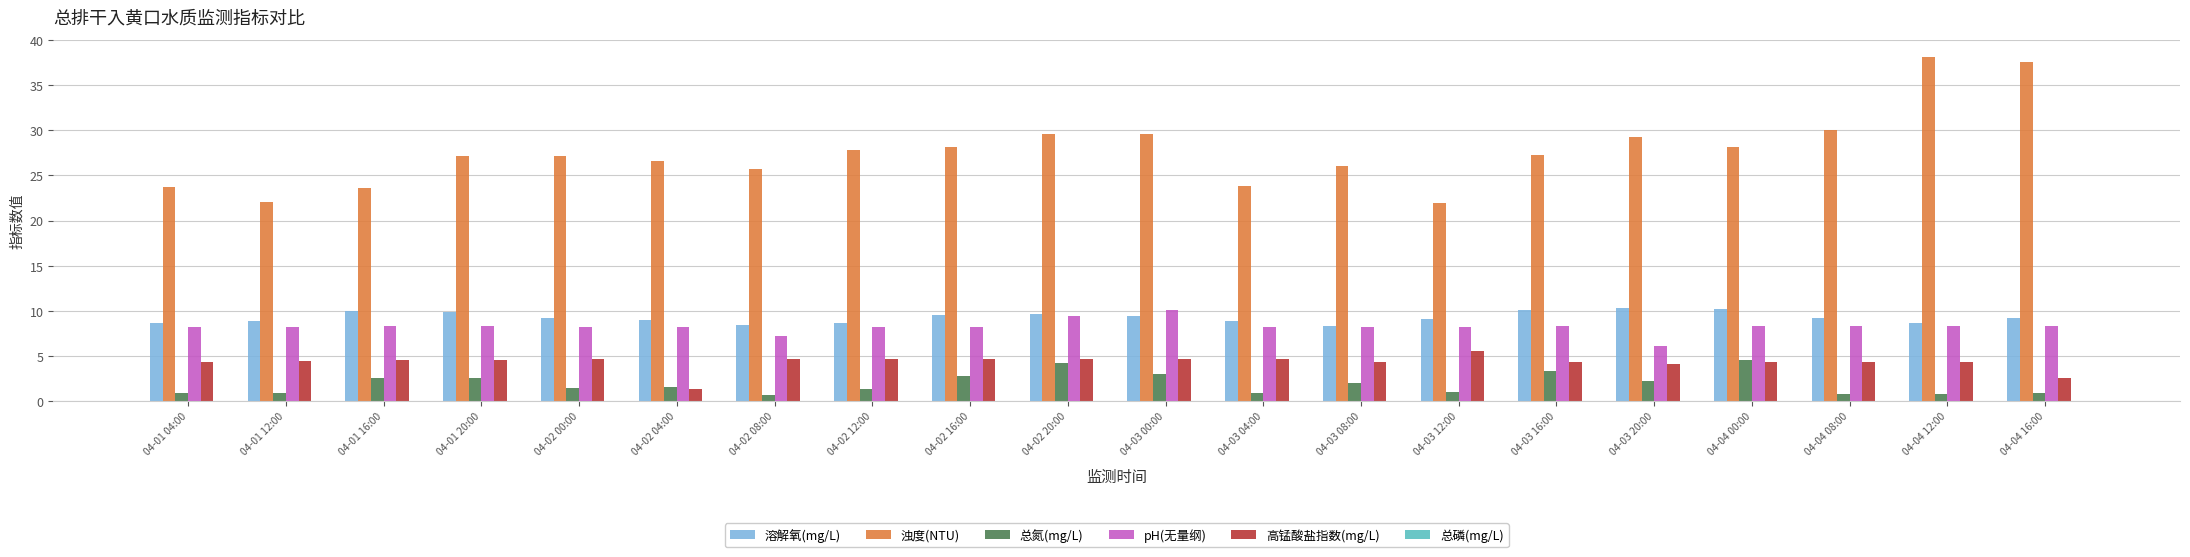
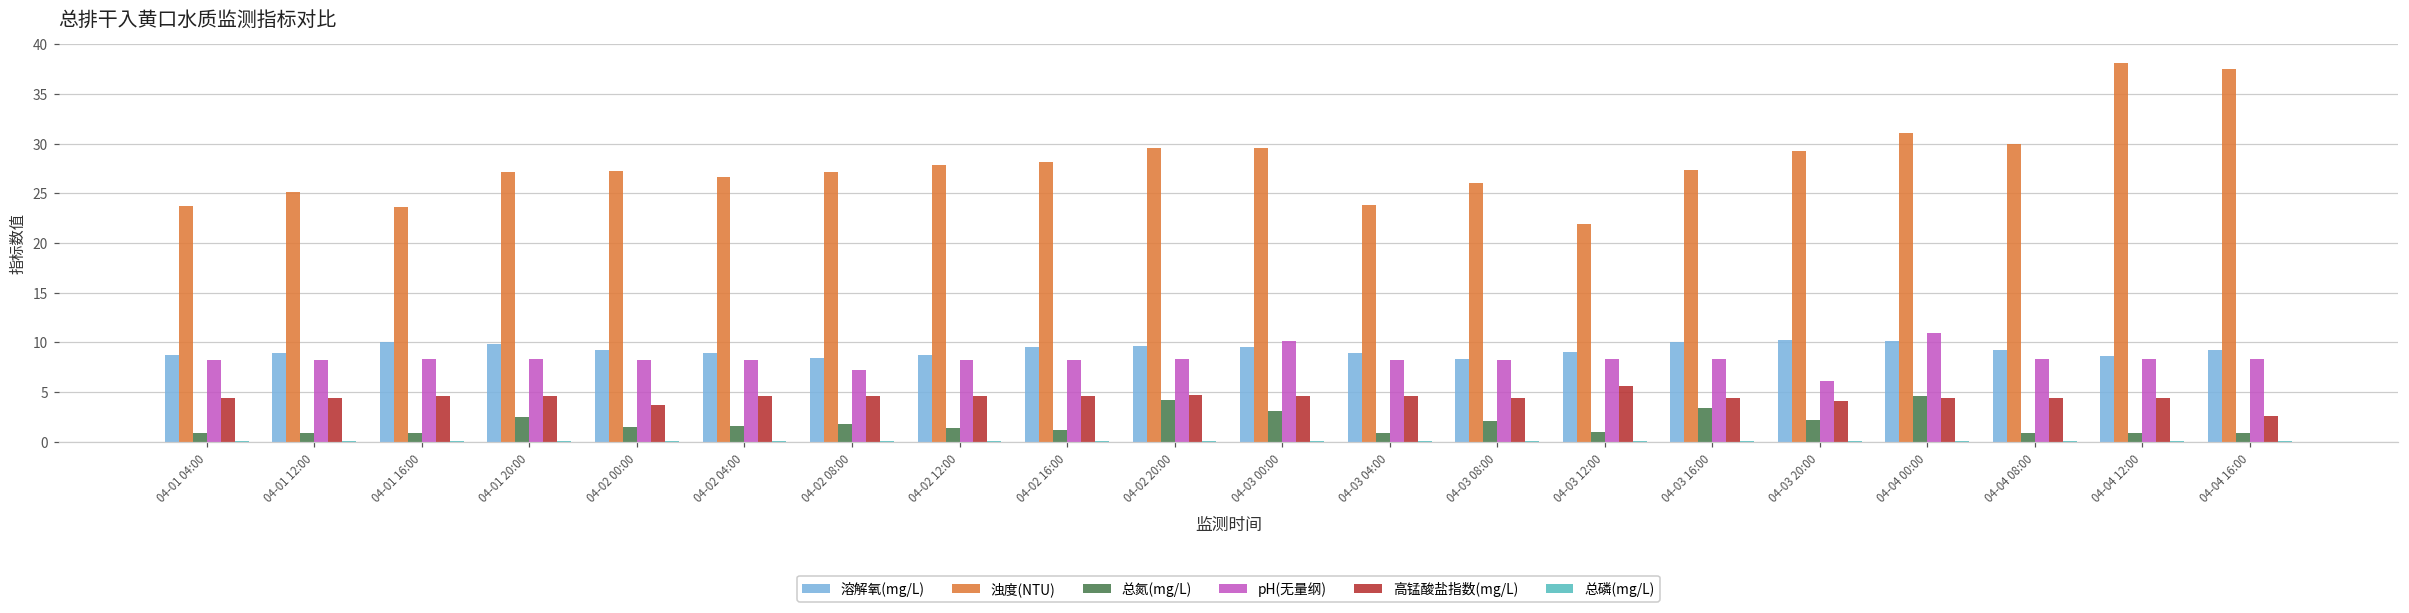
浊度(NTU), 04-01 12:00: 22 -> 25
总氮(mg/L), 04-01 16:00: 3 -> 1
高锰酸盐指数(mg/L), 04-02 00:00: 5 -> 4
高锰酸盐指数(mg/L), 04-02 04:00: 1 -> 5
浊度(NTU), 04-02 08:00: 26 -> 27
总氮(mg/L), 04-02 08:00: 1 -> 2
总氮(mg/L), 04-02 16:00: 3 -> 1
pH(无量纲), 04-02 20:00: 9 -> 8
浊度(NTU), 04-04 00:00: 28 -> 31
pH(无量纲), 04-04 00:00: 8 -> 11
